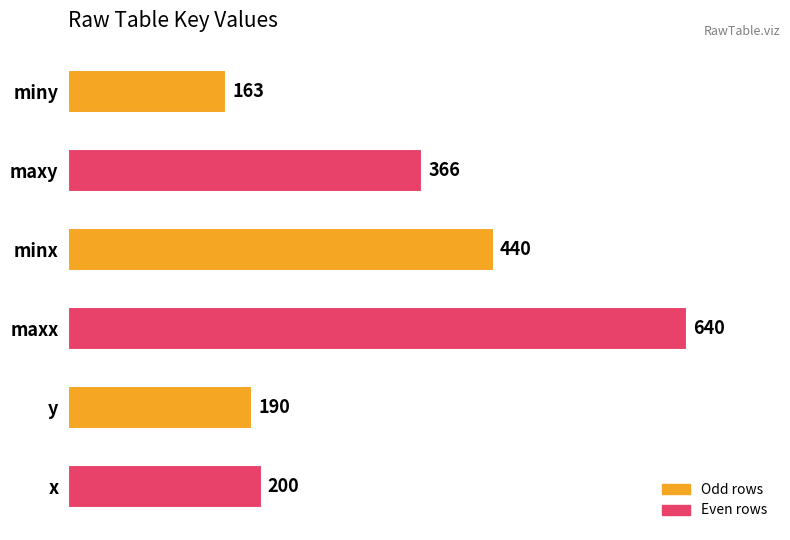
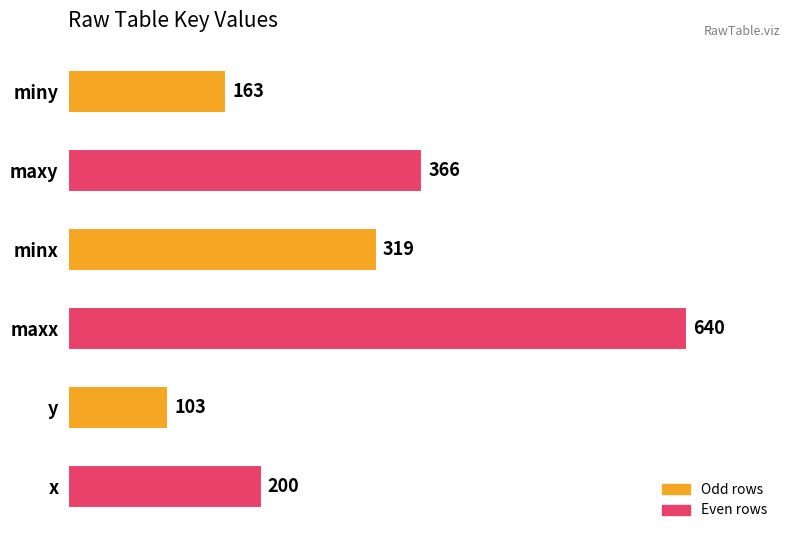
minx: 440 -> 319
y: 190 -> 103
